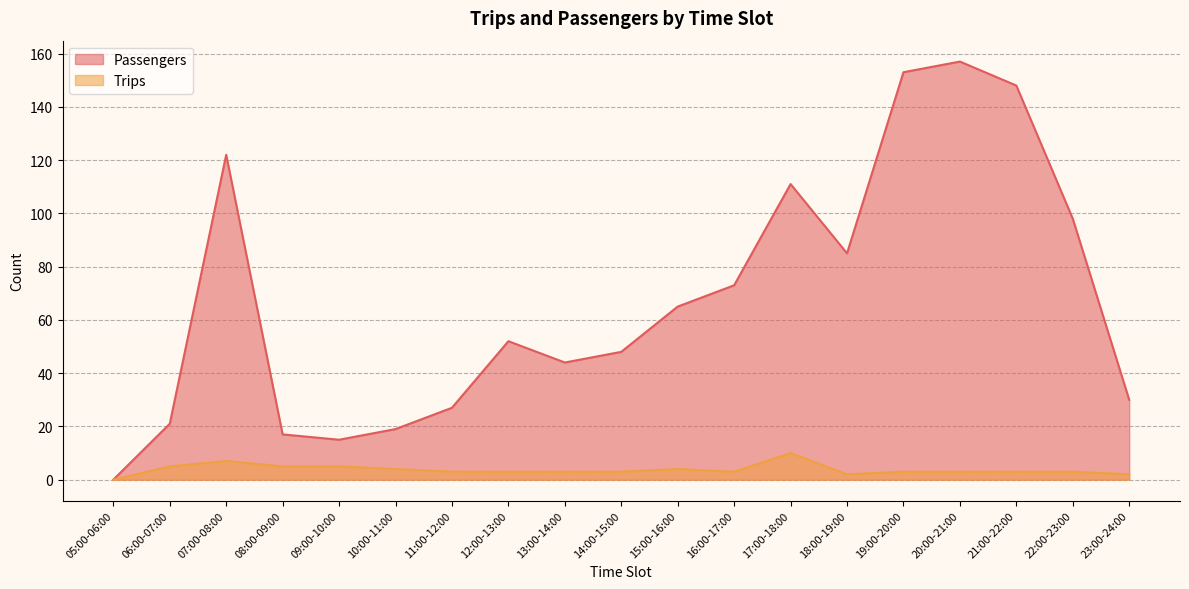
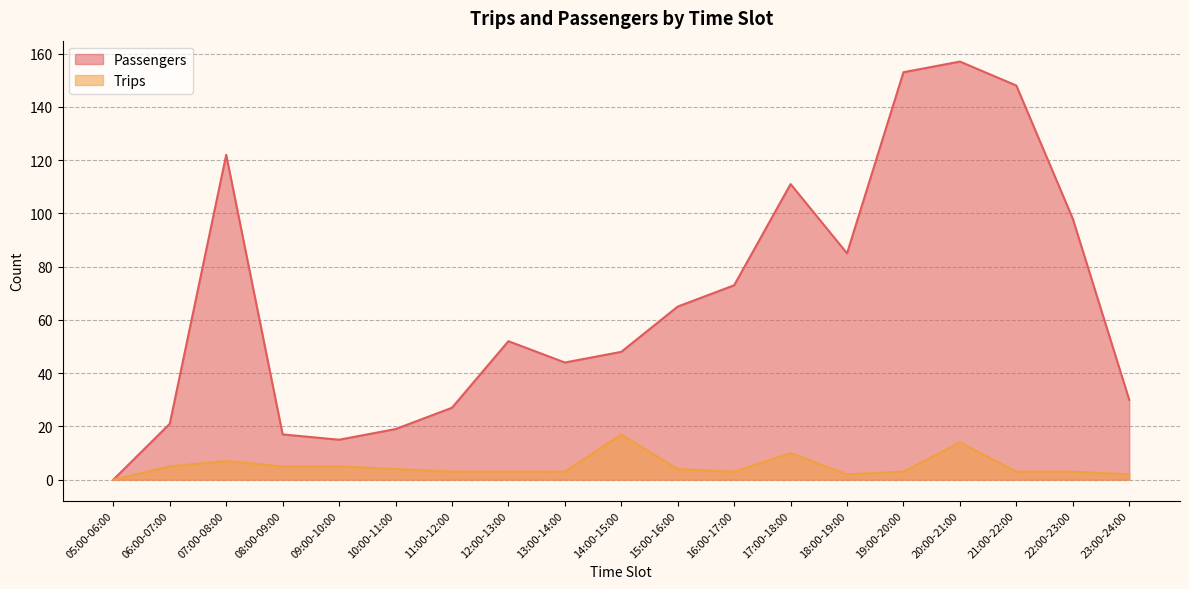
Trips, 14:00-15:00: 3 -> 17
Trips, 20:00-21:00: 3 -> 14
